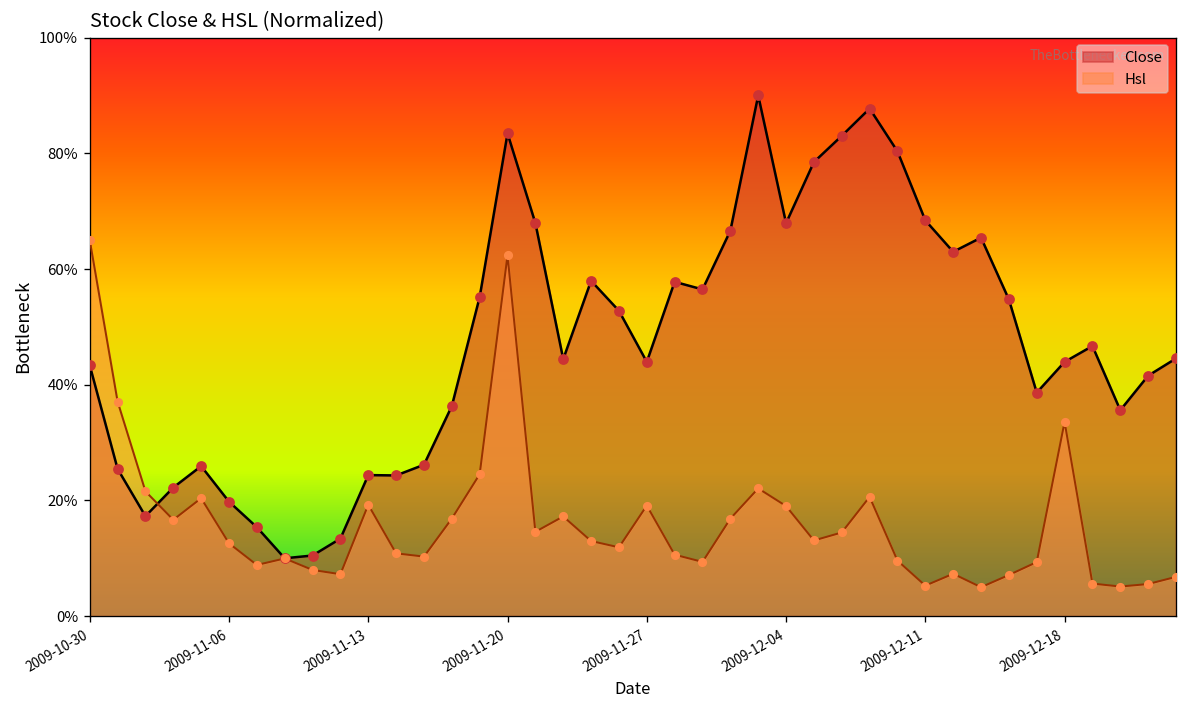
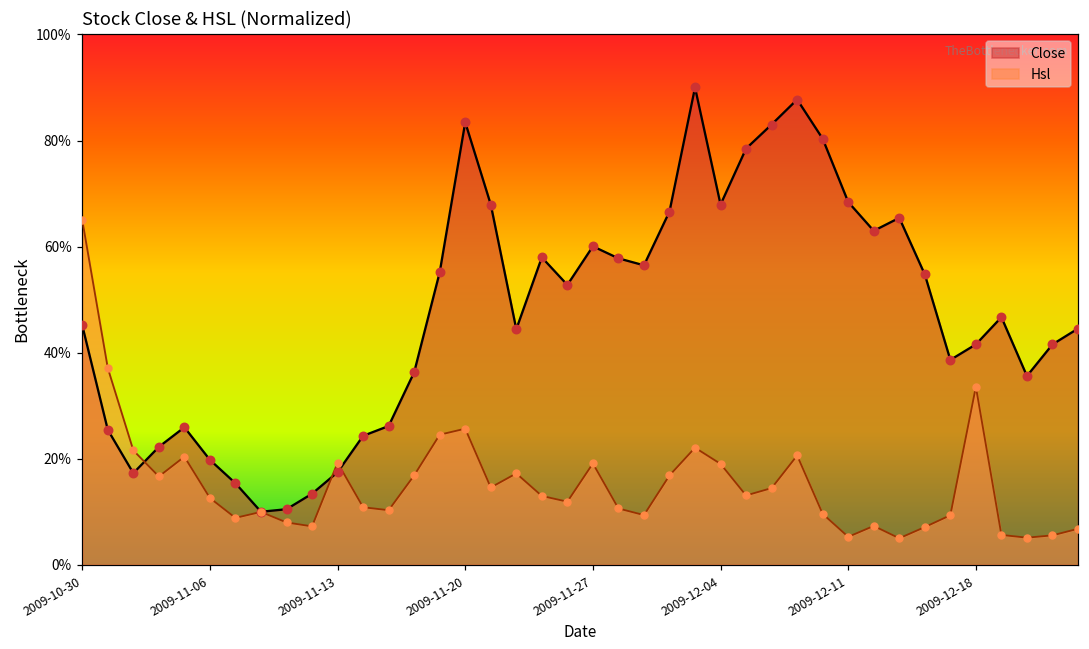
Close, 2009-10-30: 43% -> 45%
Close, 2009-11-13: 24% -> 17%
Hsl, 2009-11-20: 62% -> 26%
Close, 2009-11-27: 44% -> 60%
Close, 2009-12-18: 44% -> 42%
